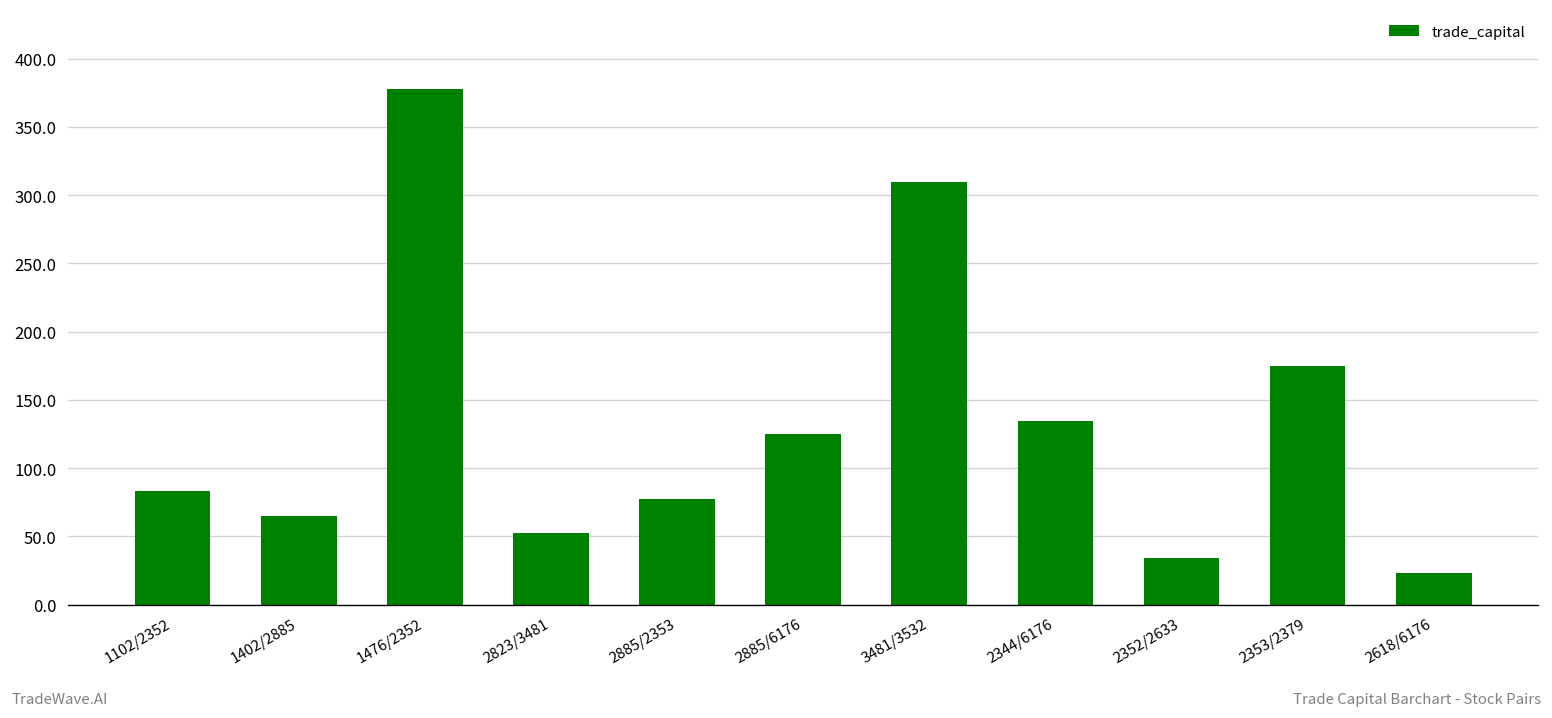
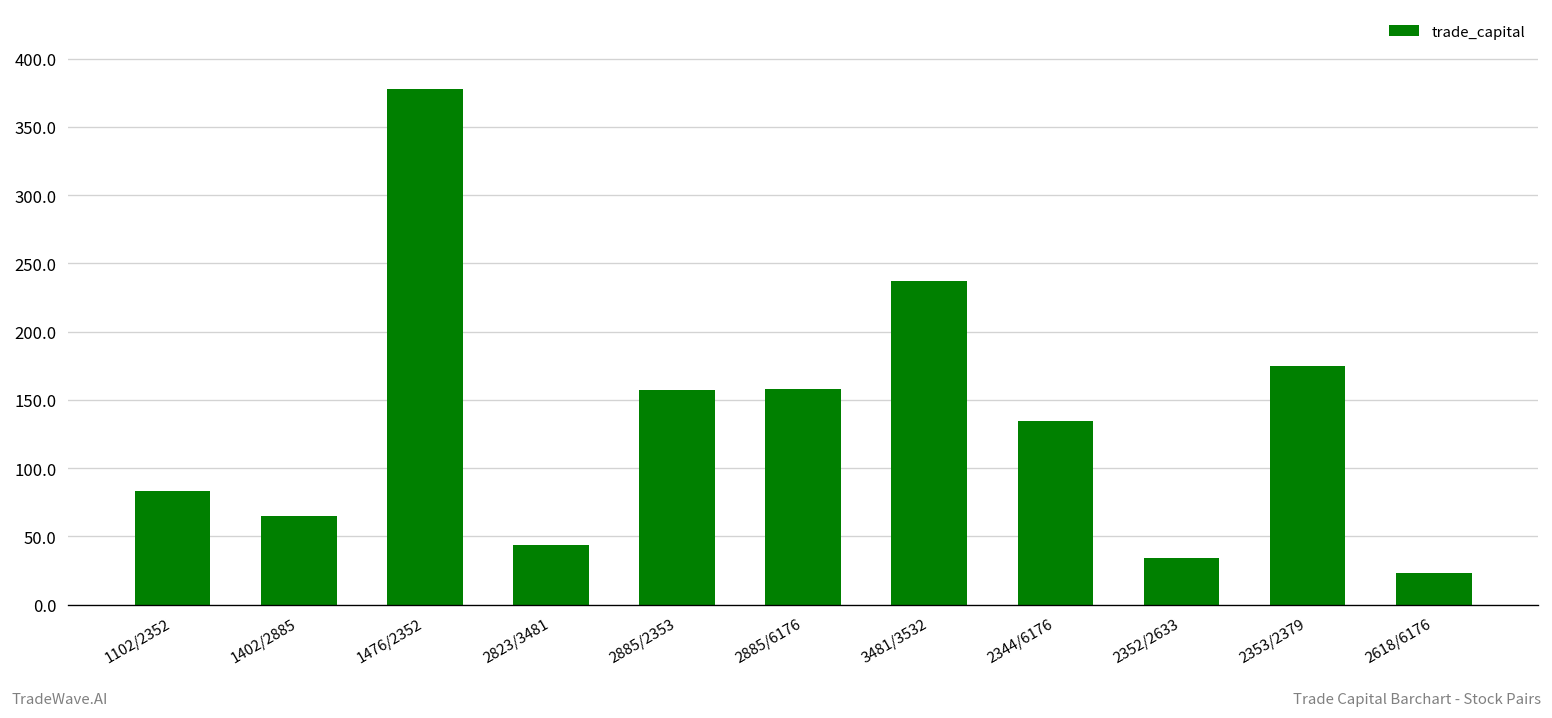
2823/3481: 52 -> 44
2885/2353: 77 -> 157
2885/6176: 125 -> 158
3481/3532: 309 -> 237
